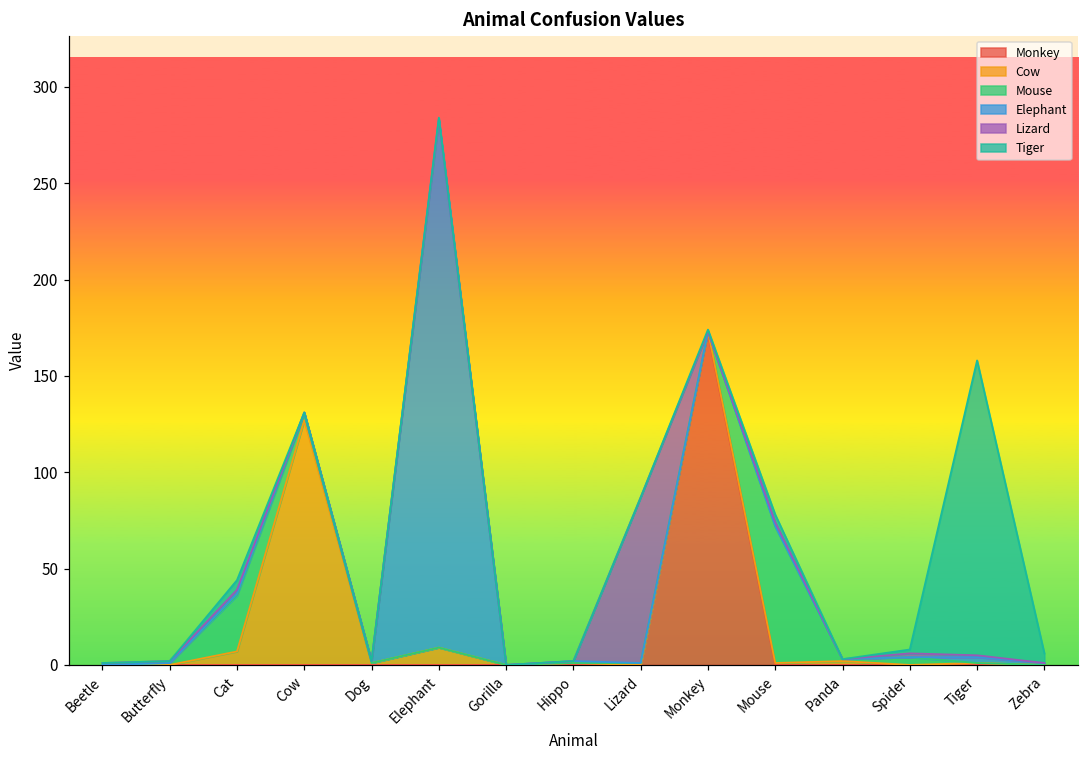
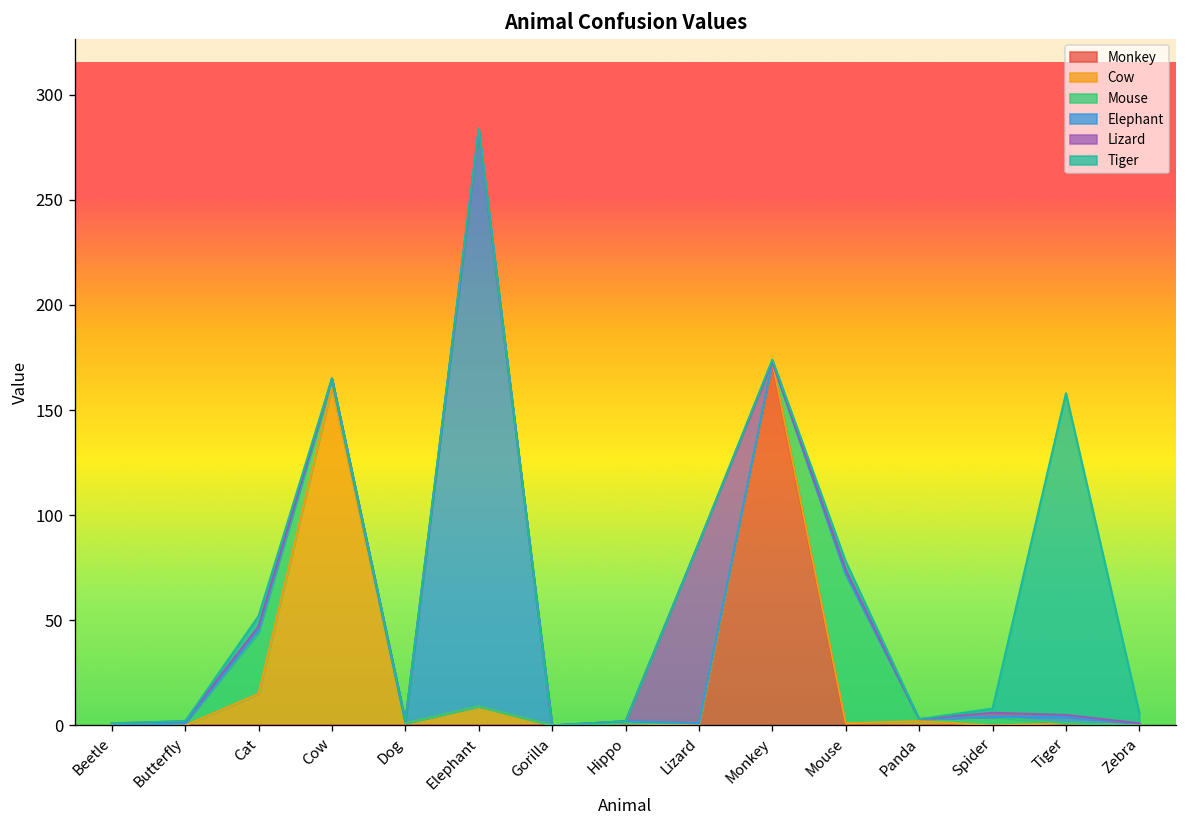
Cow, Cat: 7 -> 15
Cow, Cow: 127 -> 161
